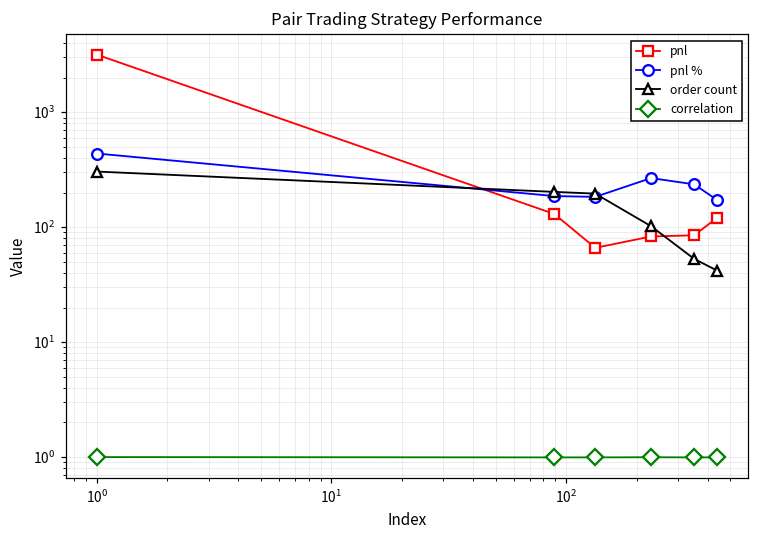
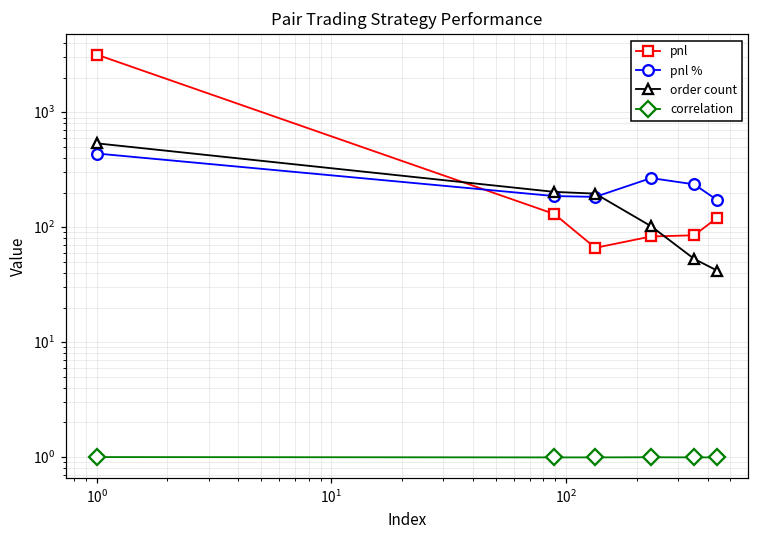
order count, 10^0: 310 -> 500
